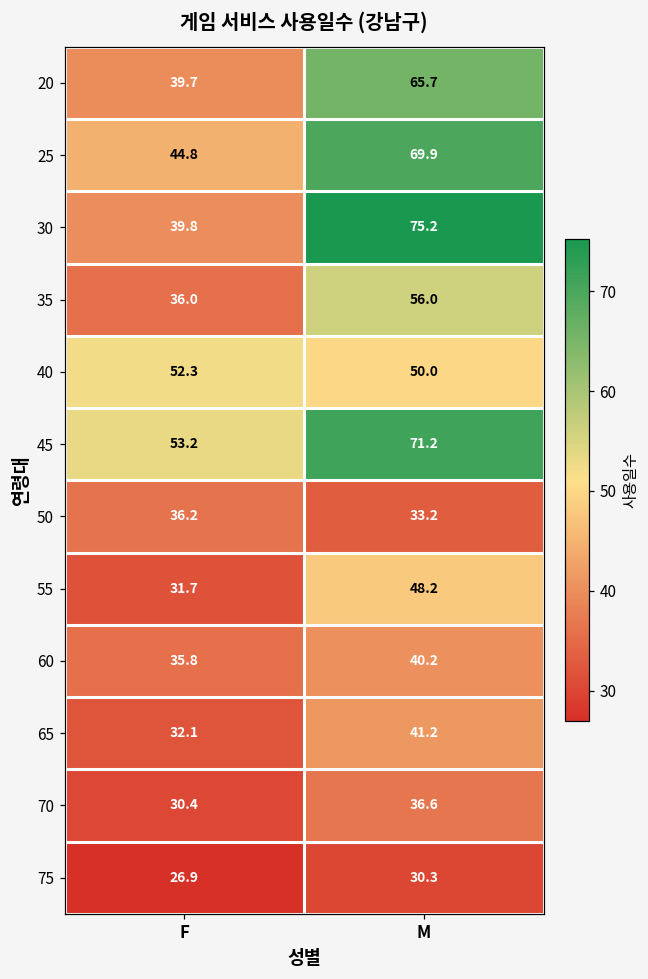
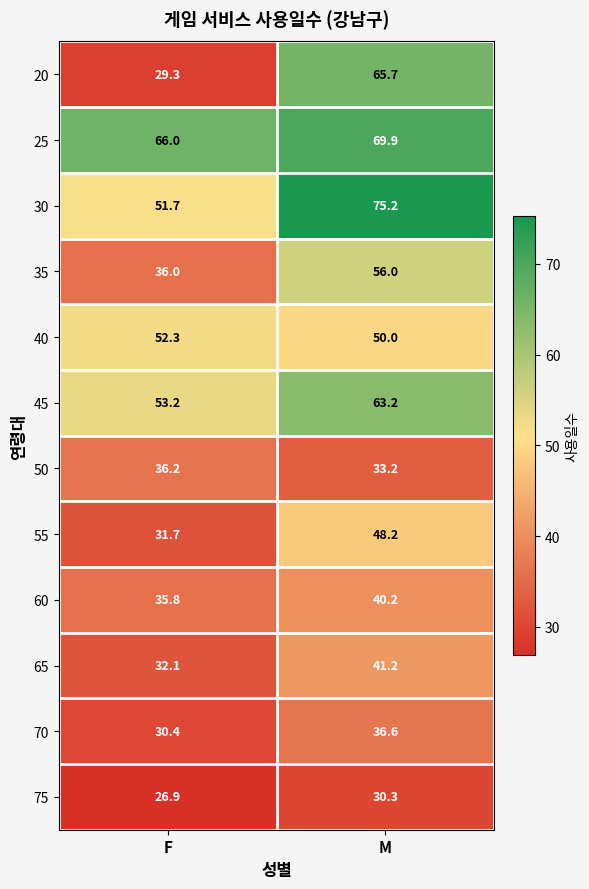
20, F: 39.7 -> 29.3
25, F: 44.8 -> 66.0
30, F: 39.8 -> 51.7
45, M: 71.2 -> 63.2
